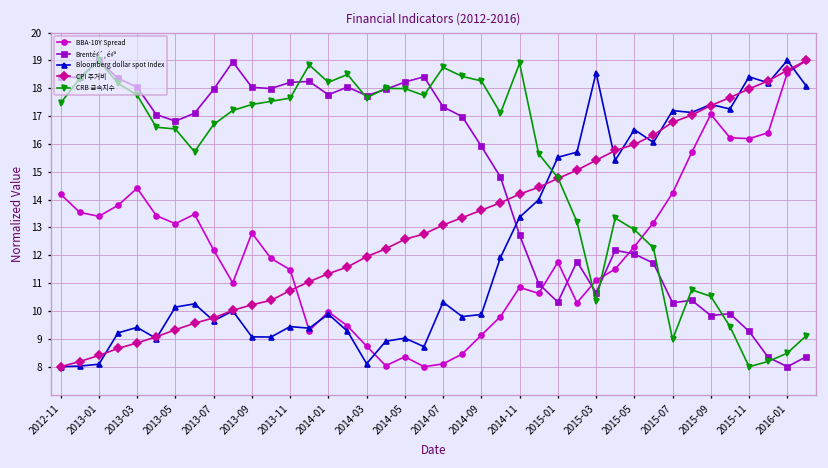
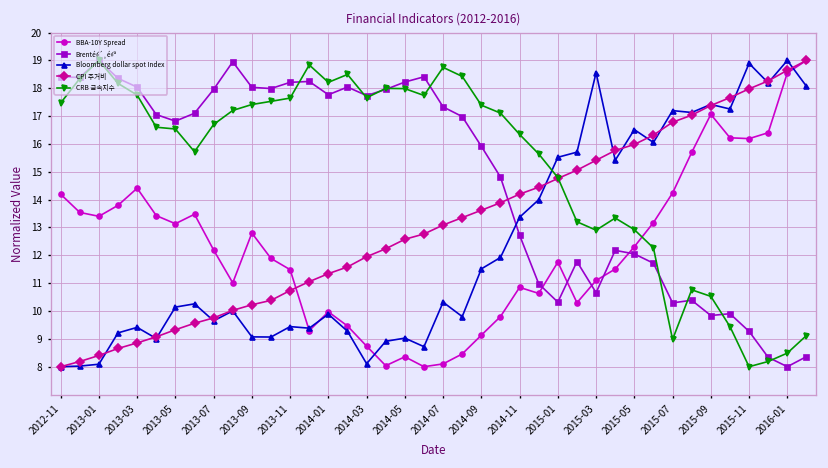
Bloomberg dollar spot Index, 2014-09: 9.9 -> 11.5
CRB 금속지수, 2014-09: 18.3 -> 17.4
CRB 금속지수, 2014-11: 18.9 -> 16.3
CRB 금속지수, 2015-03: 10.3 -> 12.9
Bloomberg dollar spot Index, 2015-11: 18.4 -> 18.9
